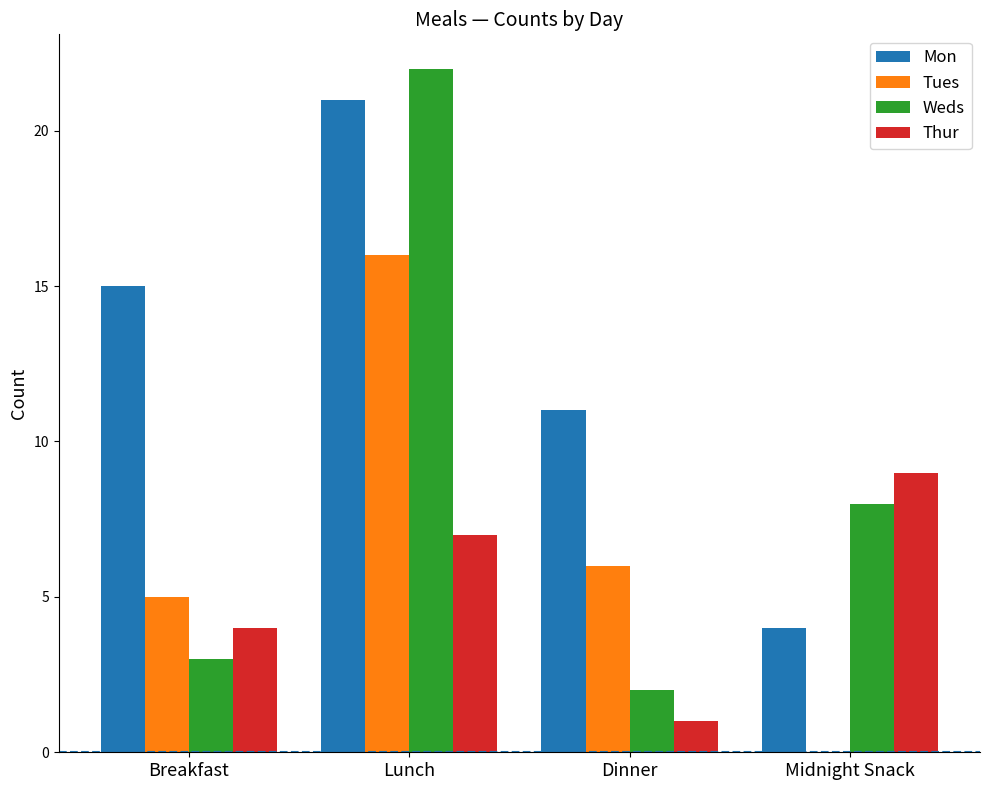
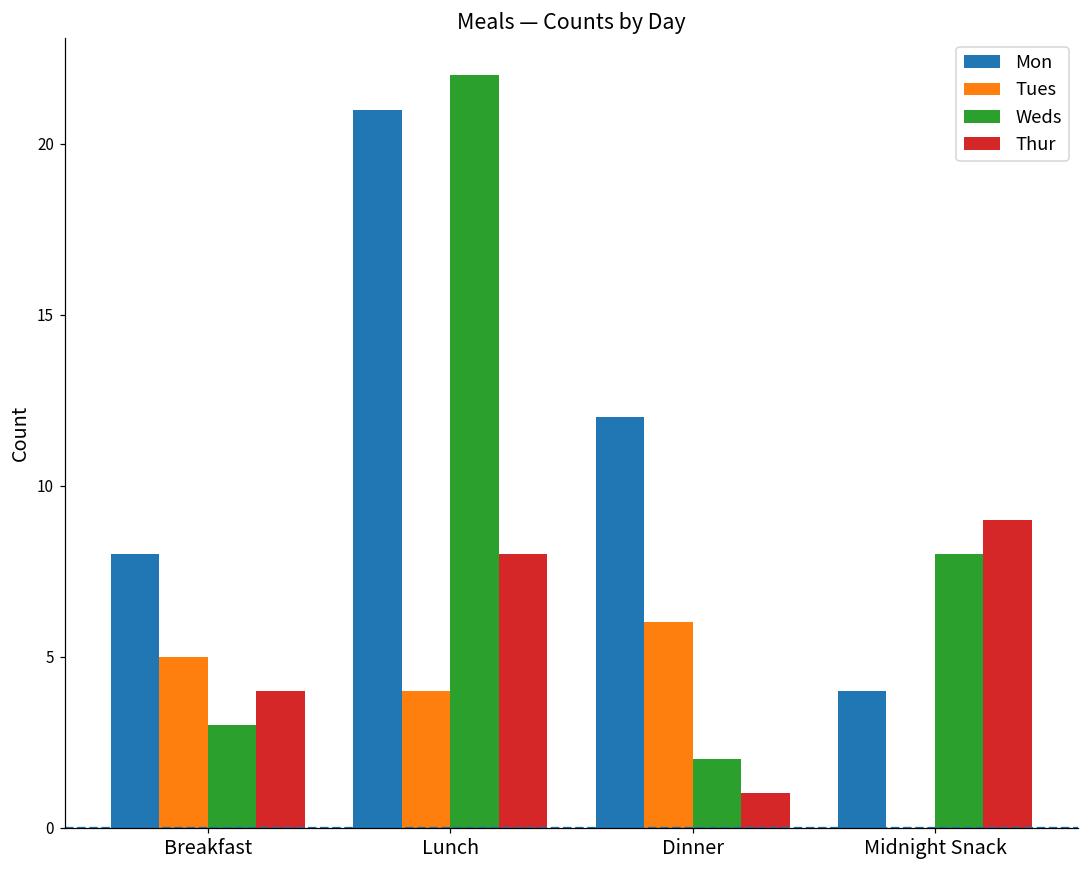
Mon, Breakfast: 15 -> 8
Tues, Lunch: 16 -> 4
Thur, Lunch: 7 -> 8
Mon, Dinner: 11 -> 12
